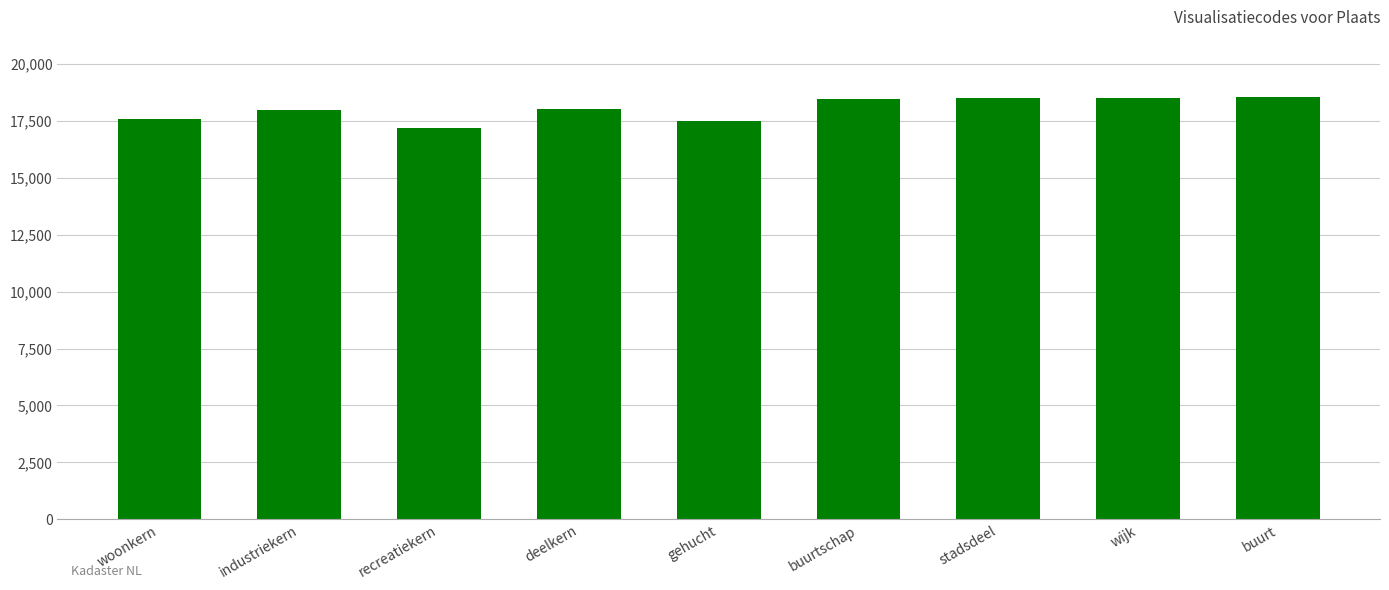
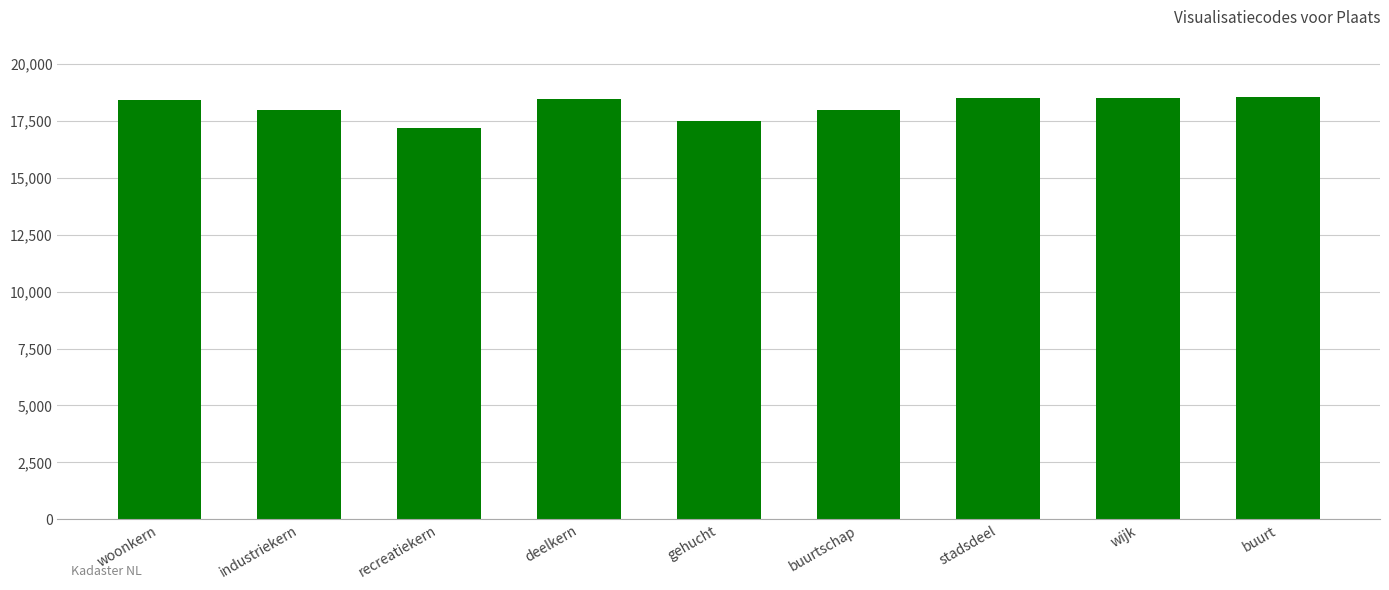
woonkern: 17,600 -> 18,400
deelkern: 18,000 -> 18,400
buurtschap: 18,500 -> 18,000
